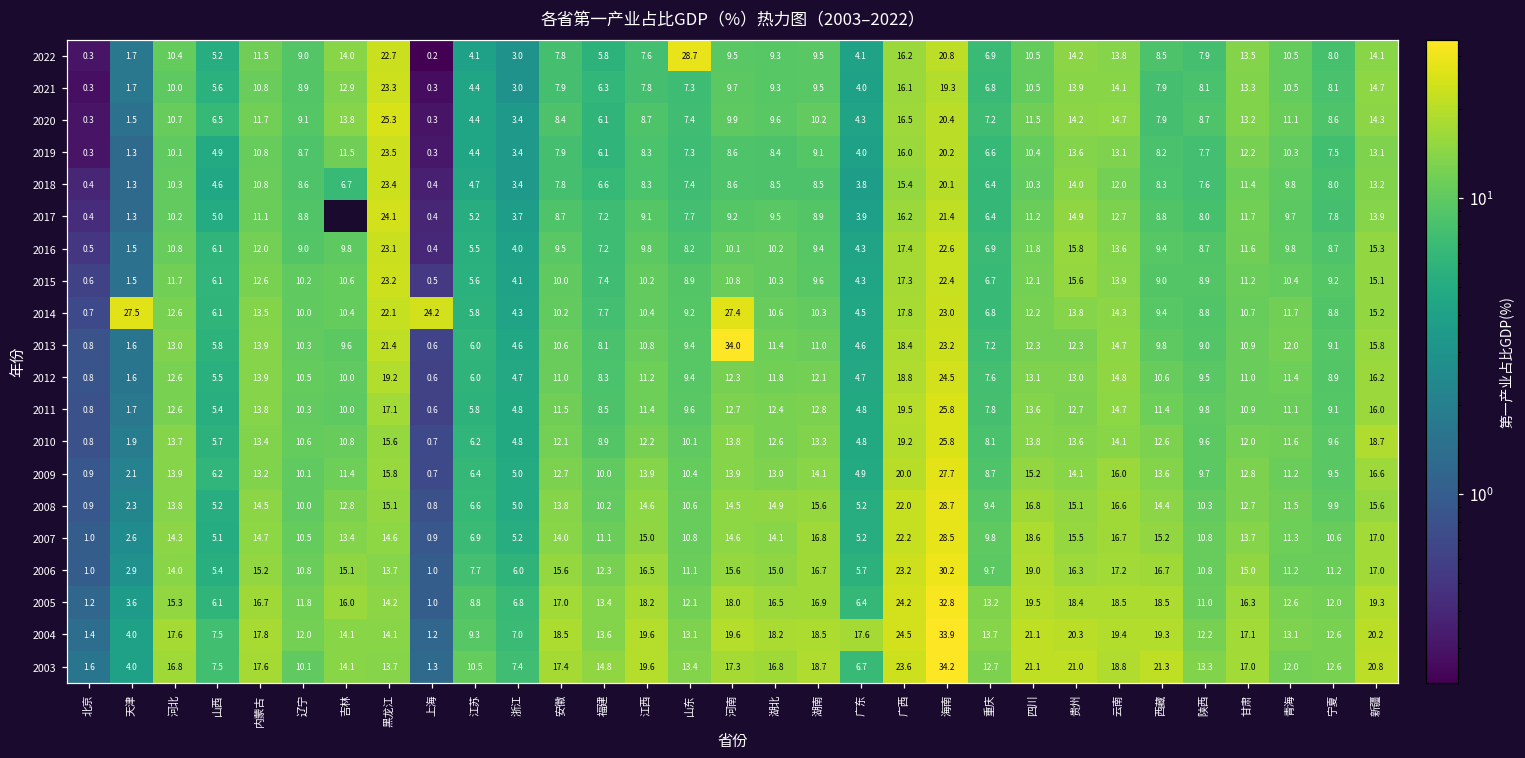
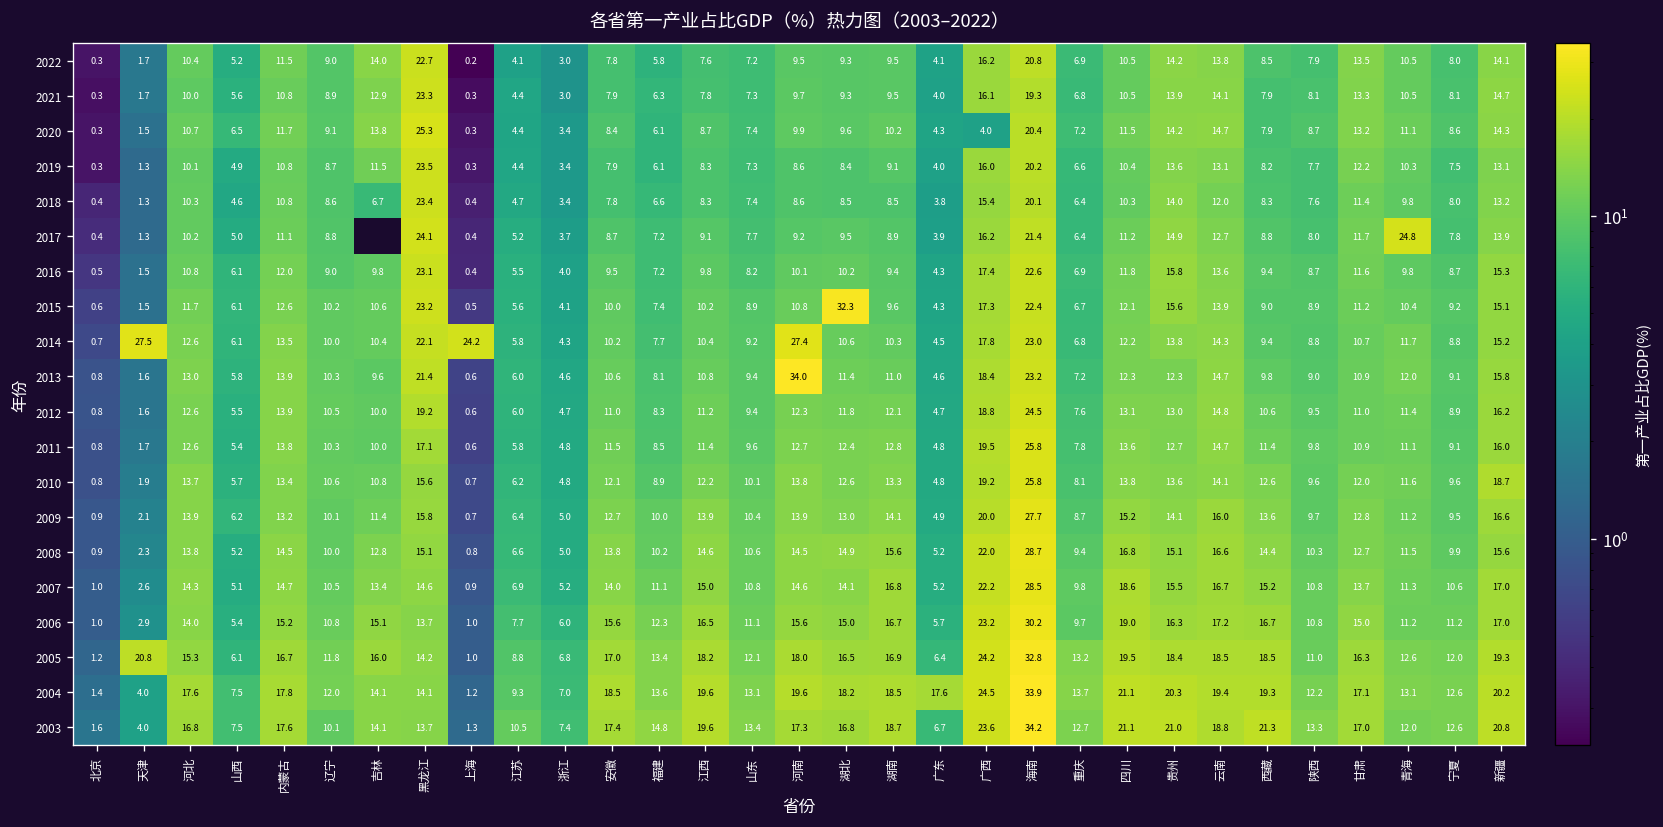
2022, 山东: 28.7 -> 7.2
2020, 广西: 16.5 -> 4.0
2017, 青海: 9.7 -> 24.8
2015, 湖北: 10.3 -> 32.3
2005, 天津: 3.6 -> 20.8
